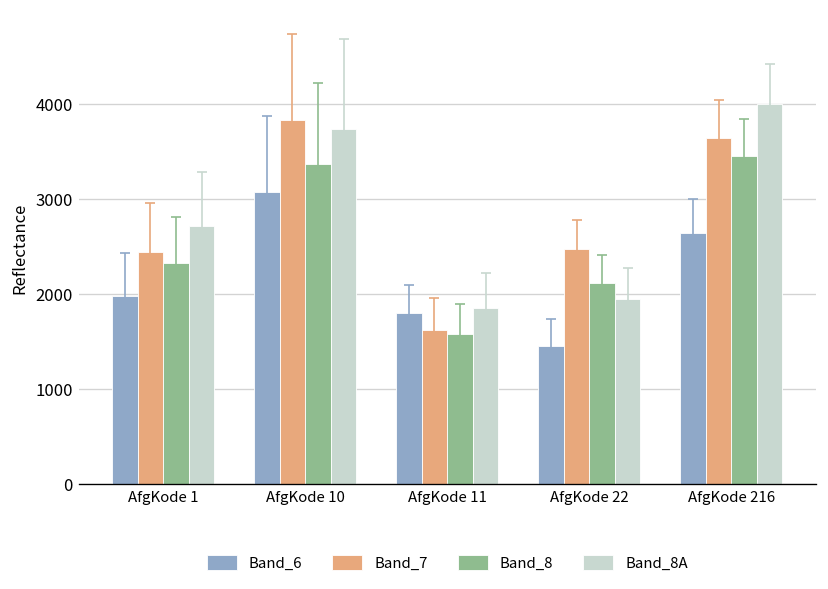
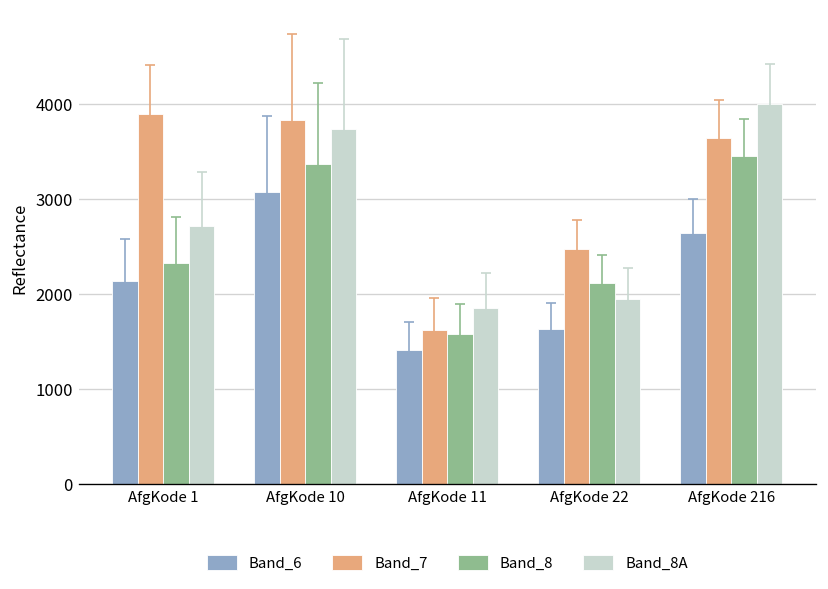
Band_6, AfgKode 1: 2000 -> 2100
Band_7, AfgKode 1: 2400 -> 3900
Band_6, AfgKode 11: 1800 -> 1400
Band_6, AfgKode 22: 1500 -> 1600
